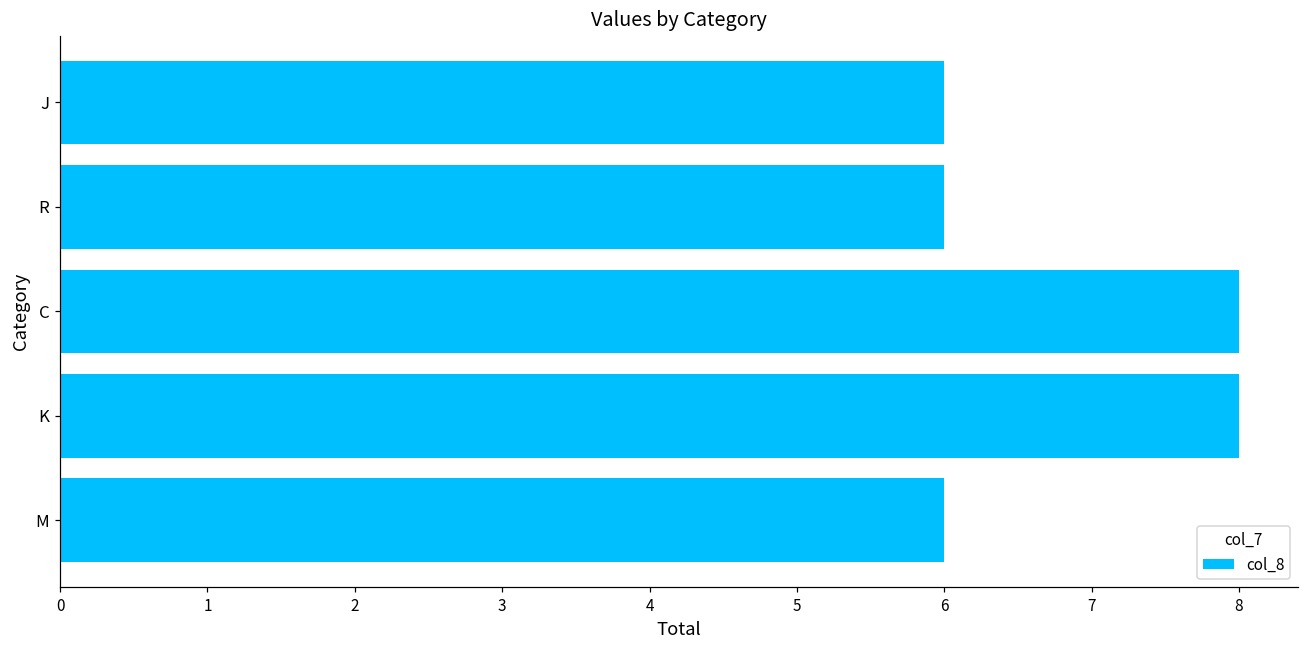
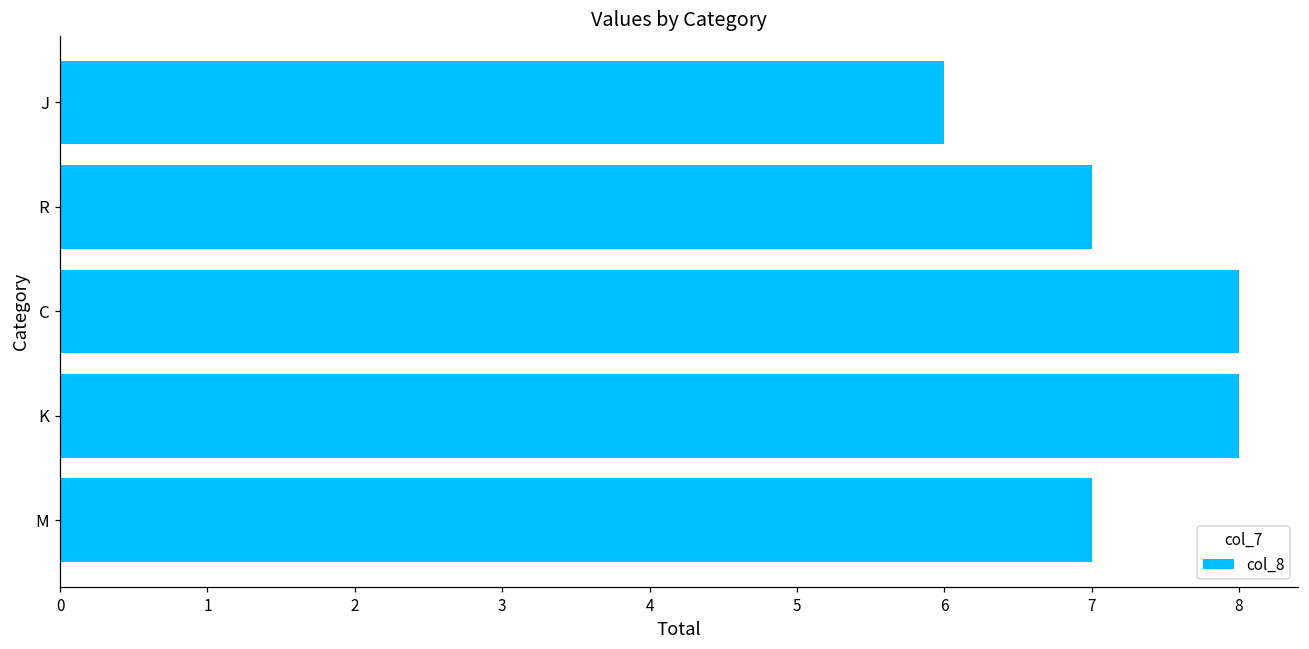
R: 6 -> 7
M: 6 -> 7
